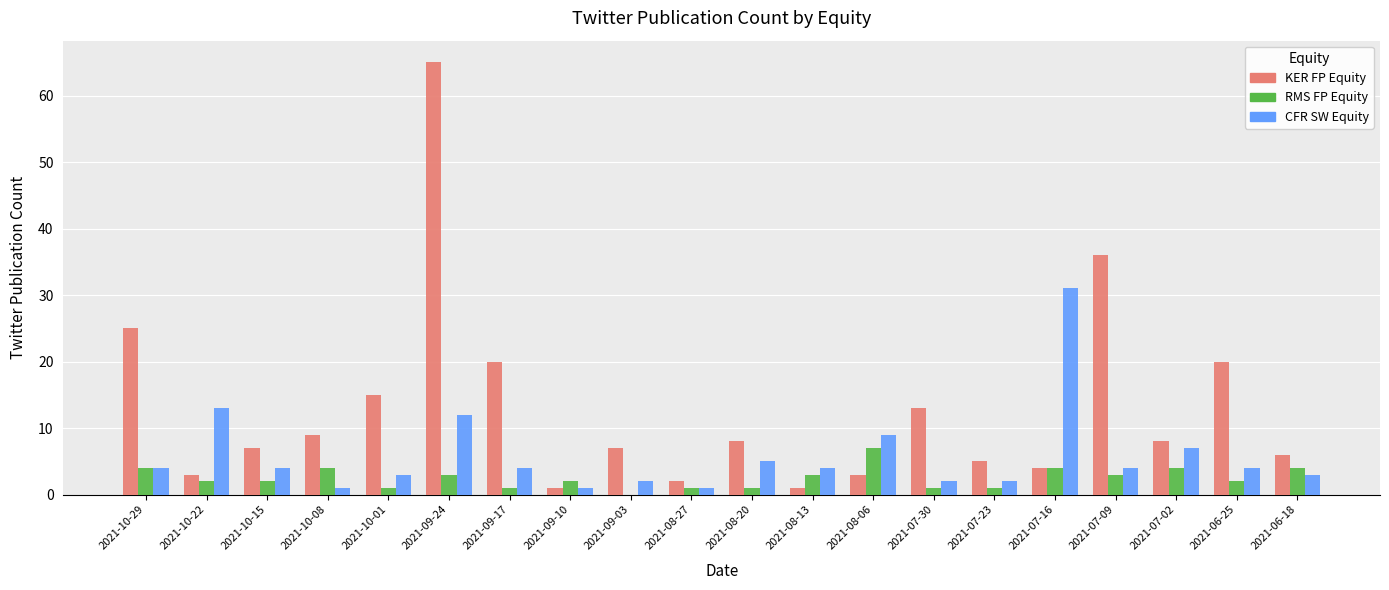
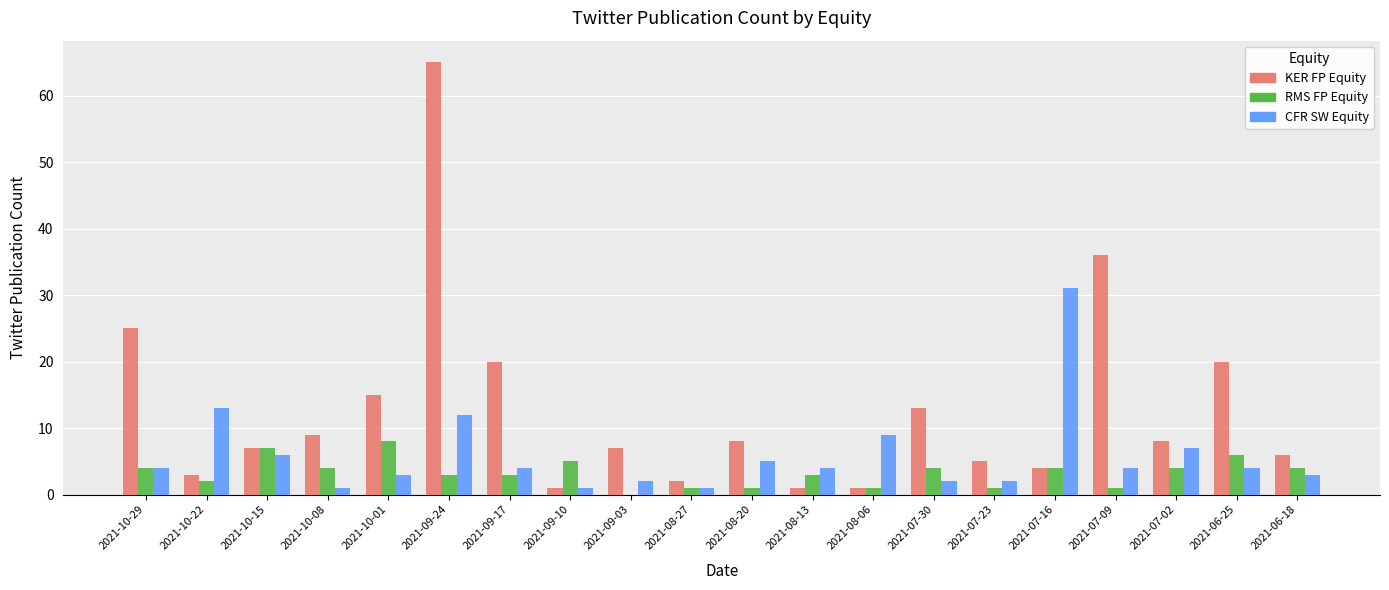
RMS FP Equity, 2021-10-15: 2 -> 7
CFR SW Equity, 2021-10-15: 4 -> 6
RMS FP Equity, 2021-10-01: 1 -> 8
RMS FP Equity, 2021-09-17: 1 -> 3
RMS FP Equity, 2021-09-10: 2 -> 5
KER FP Equity, 2021-08-06: 3 -> 1
RMS FP Equity, 2021-08-06: 7 -> 1
RMS FP Equity, 2021-07-30: 1 -> 4
RMS FP Equity, 2021-07-09: 3 -> 1
RMS FP Equity, 2021-06-25: 2 -> 6
